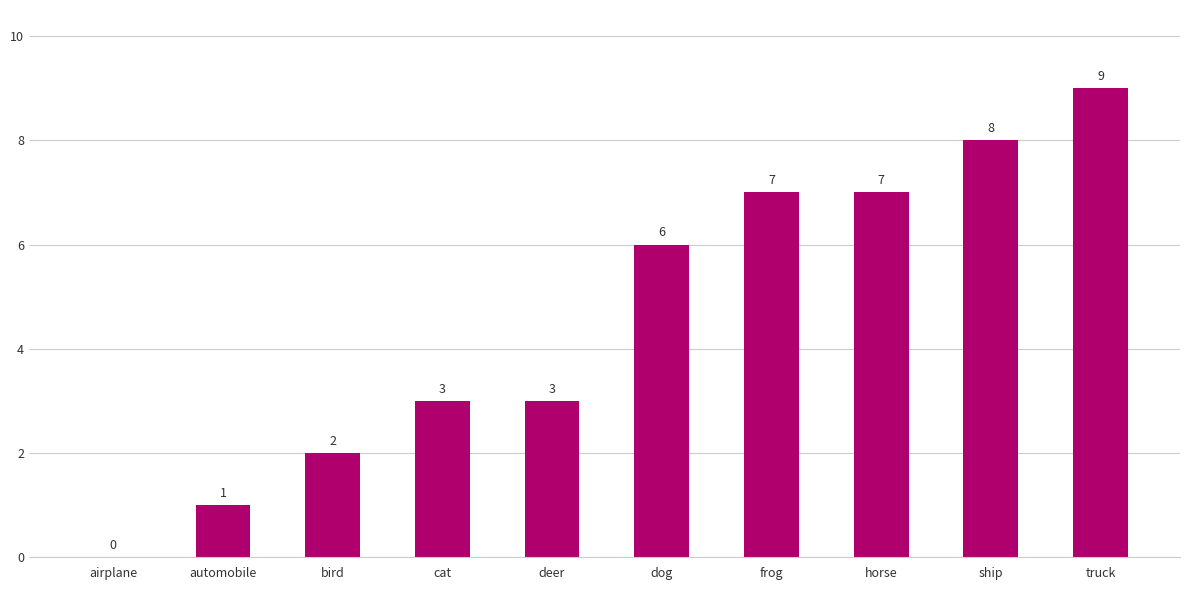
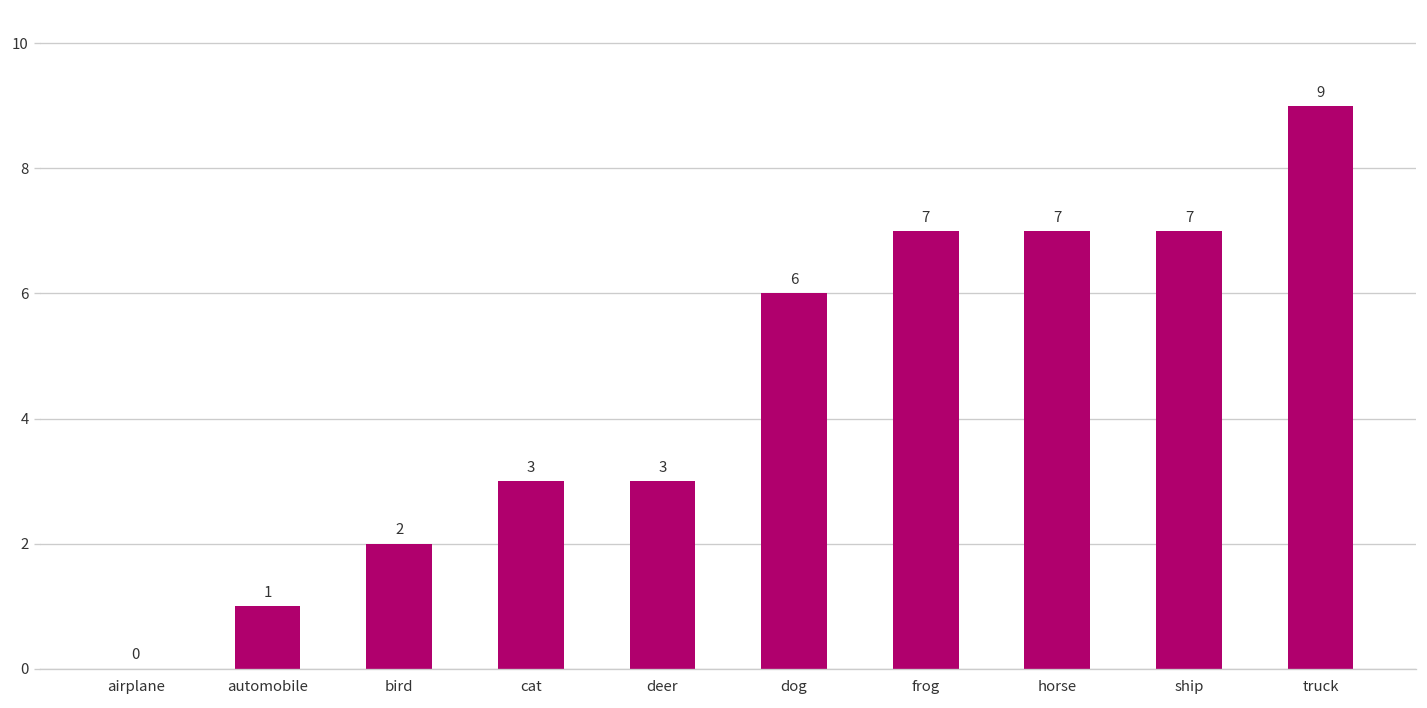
ship: 8 -> 7
